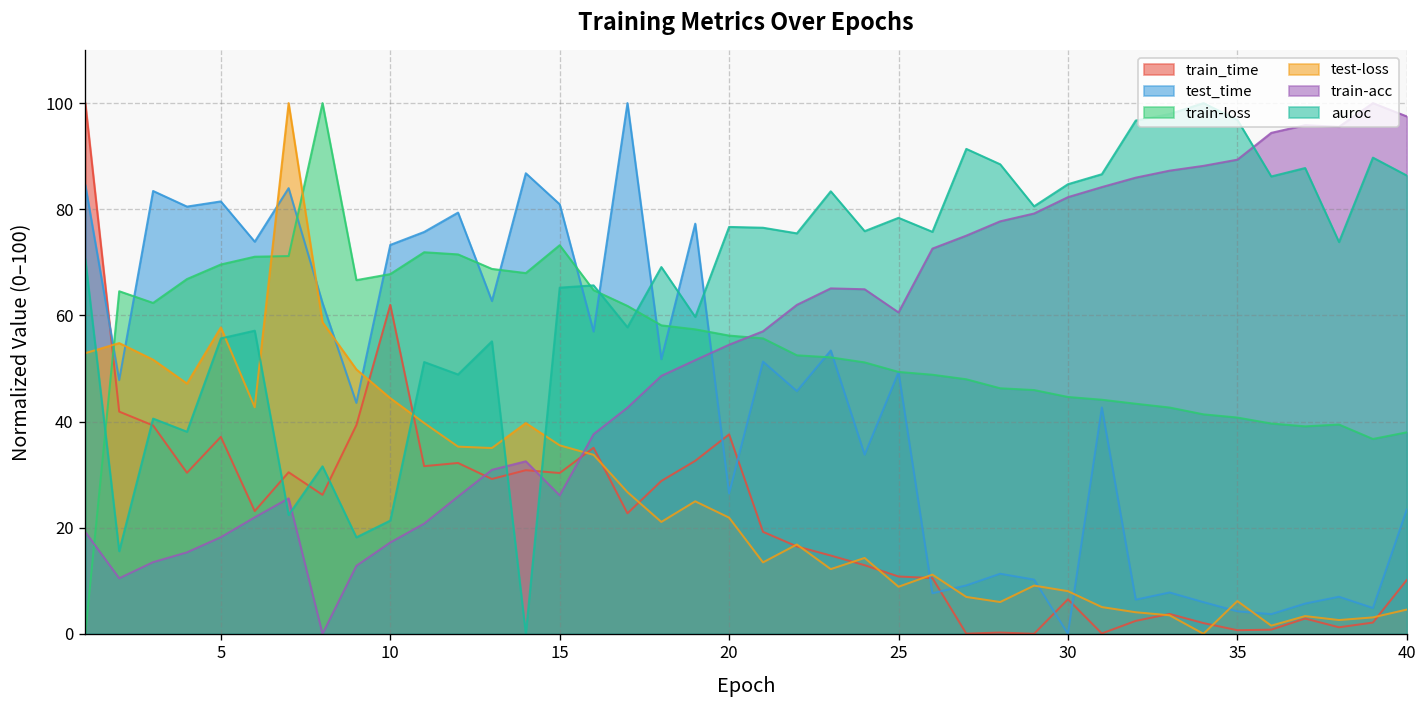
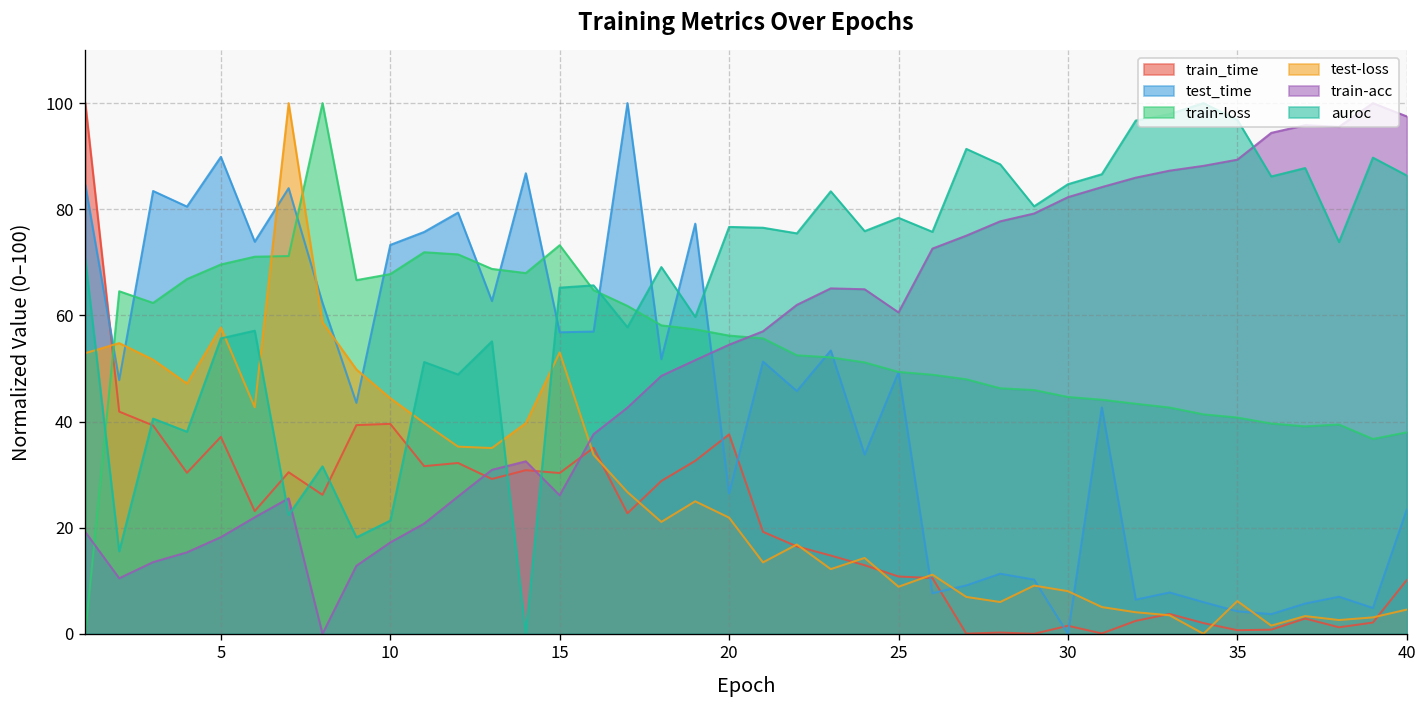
test_time, 5: 81 -> 90
train_time, 10: 62 -> 40
test_time, 15: 81 -> 57
test-loss, 15: 36 -> 53
train_time, 30: 7 -> 2
